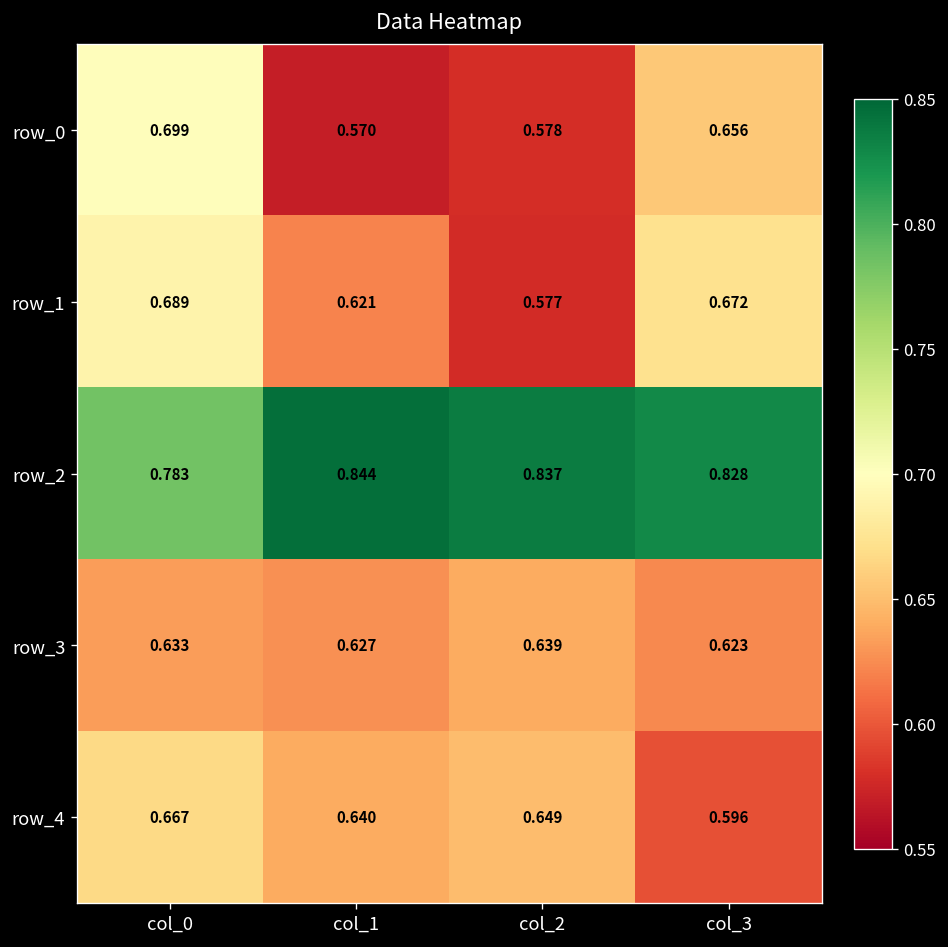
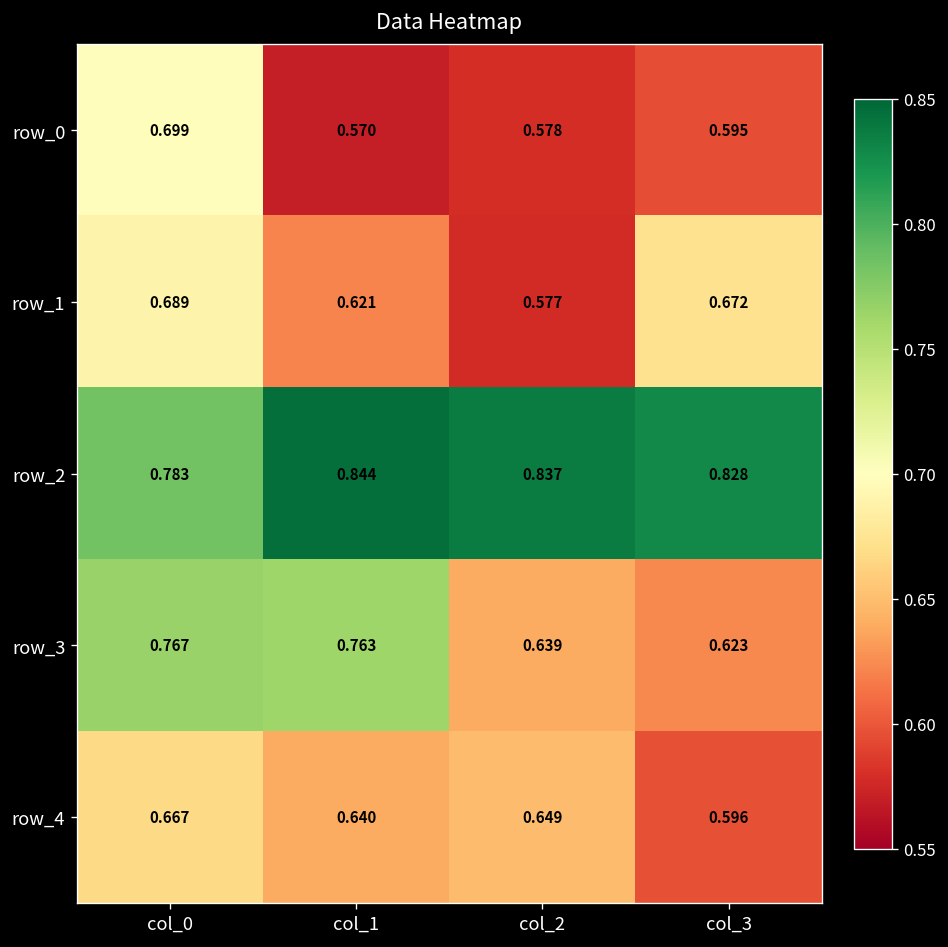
row_0, col_3: 0.656 -> 0.595
row_3, col_0: 0.633 -> 0.767
row_3, col_1: 0.627 -> 0.763
